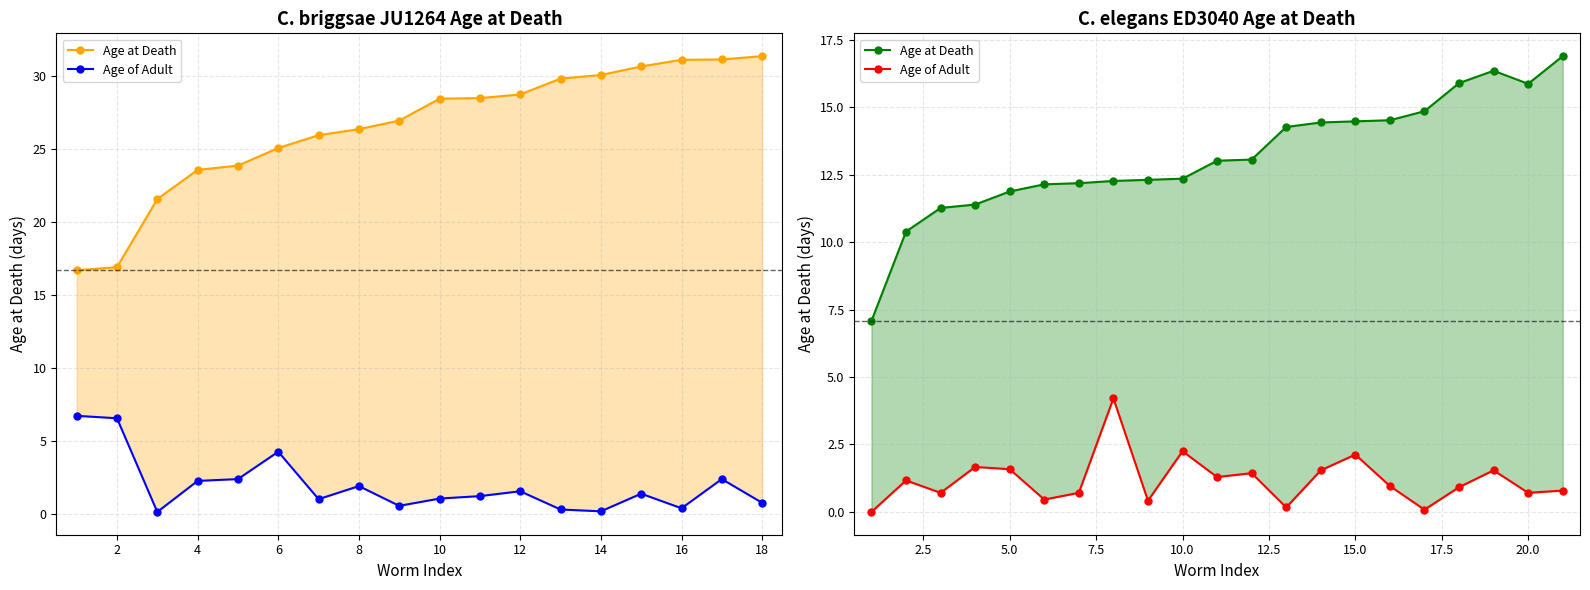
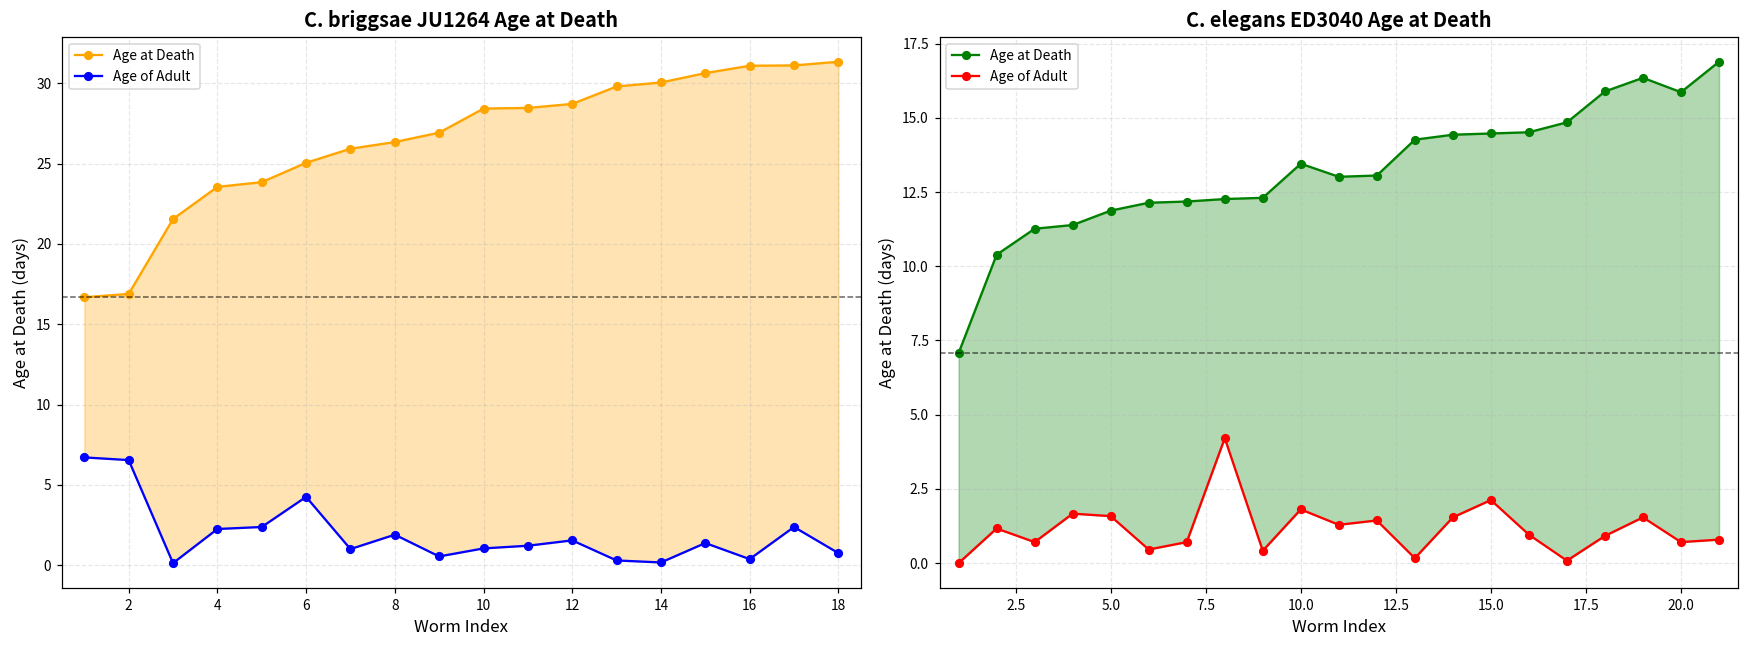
C. elegans ED3040 Age at Death, Age at Death, 10.0: 12.3 -> 13.5
C. elegans ED3040 Age at Death, Age of Adult, 10.0: 2.3 -> 1.8
